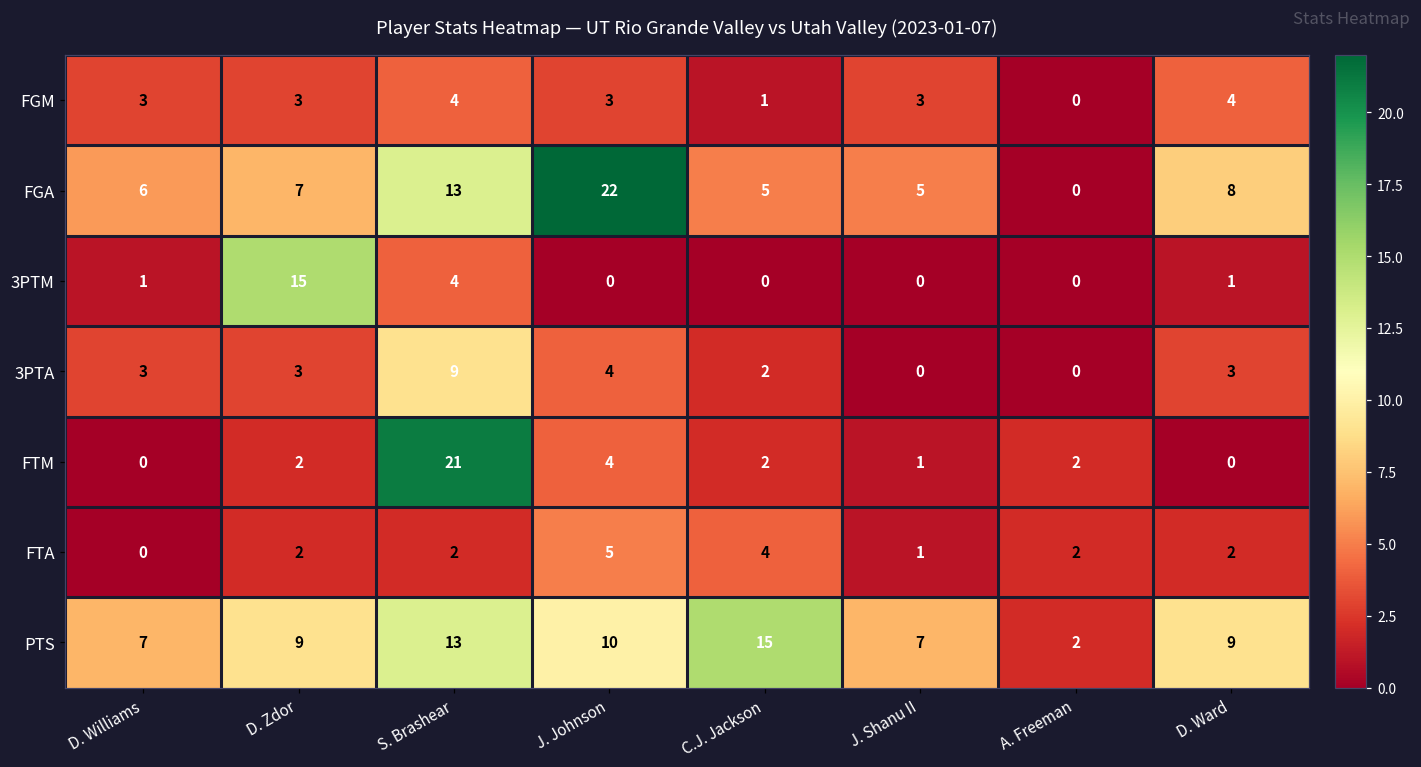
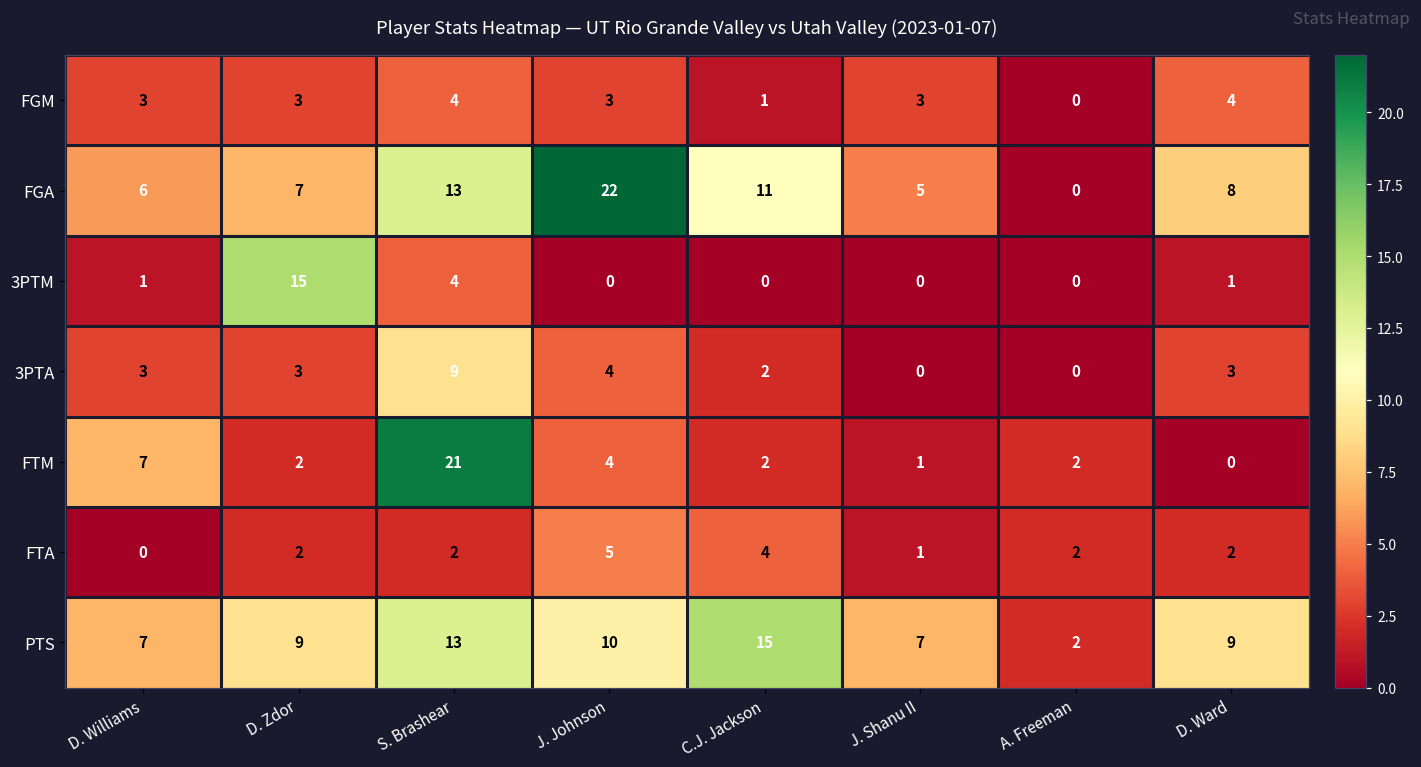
FGA, C.J. Jackson: 5 -> 11
FTM, D. Williams: 0 -> 7
